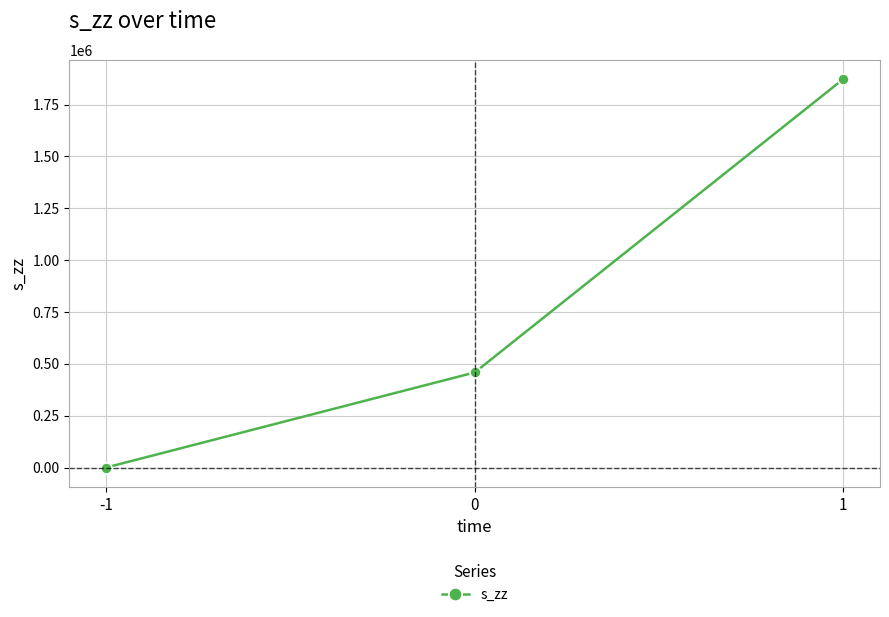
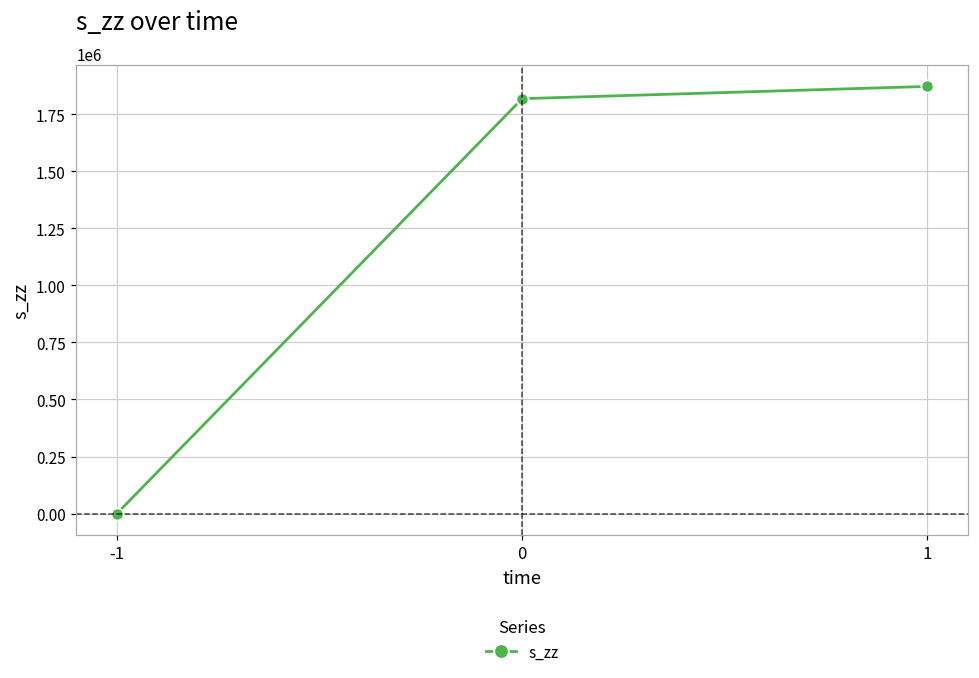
0: 460000 -> 1820000
